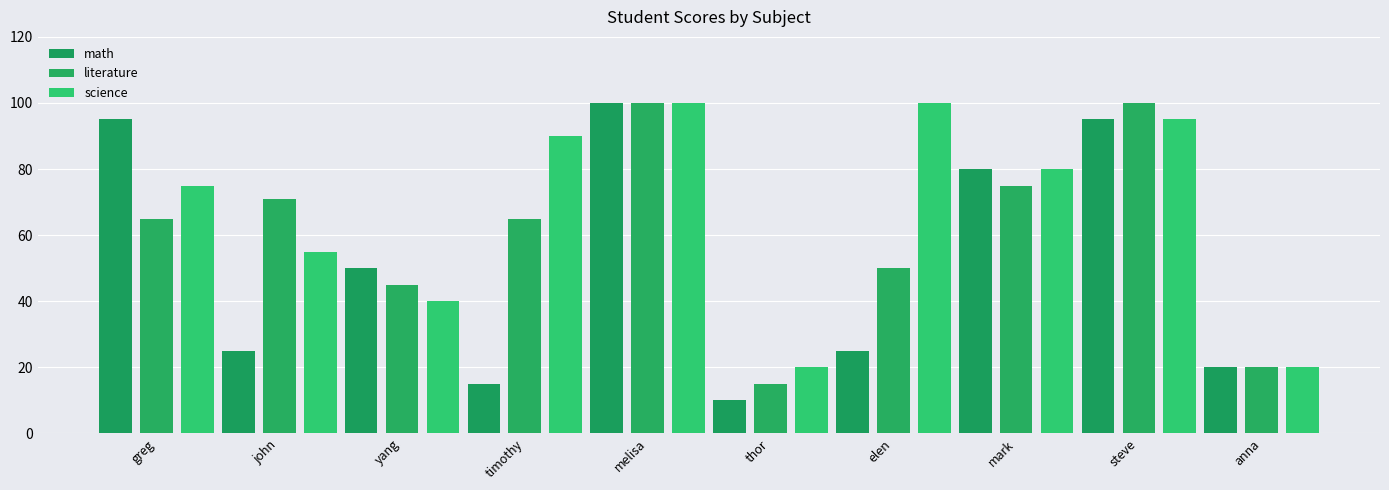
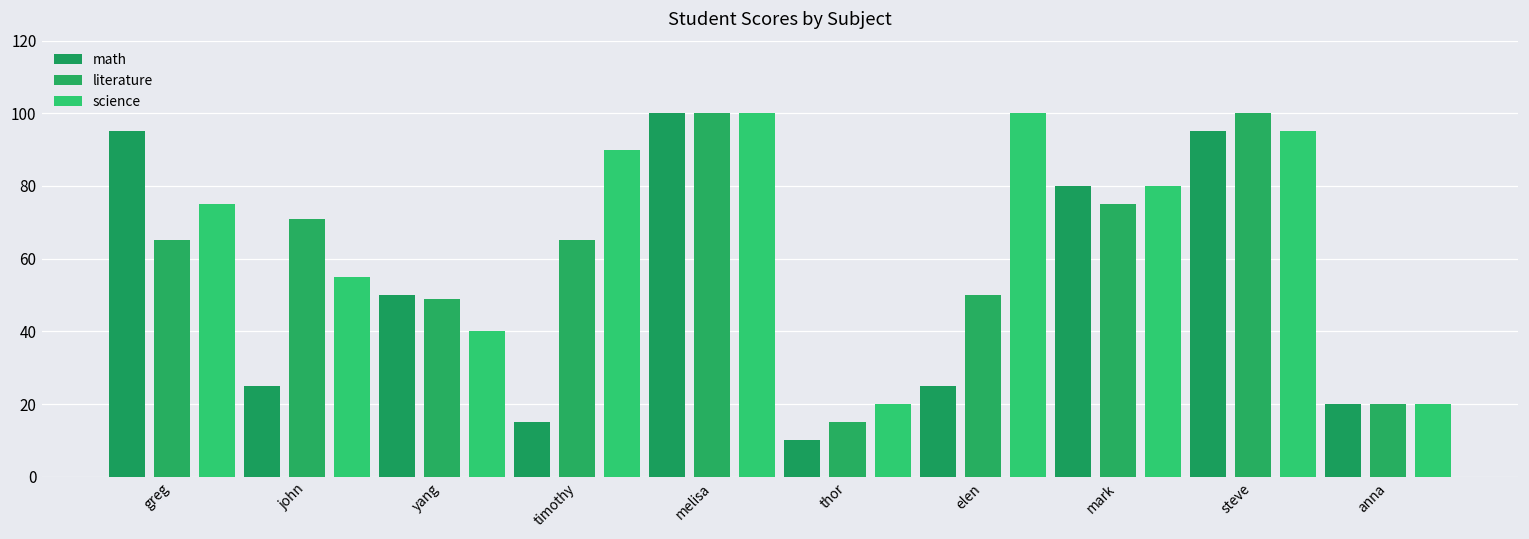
yang: 45 -> 49
